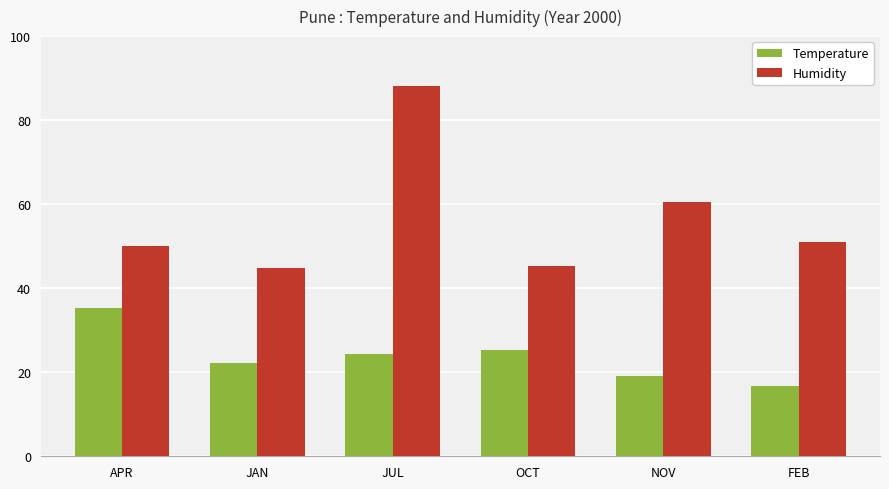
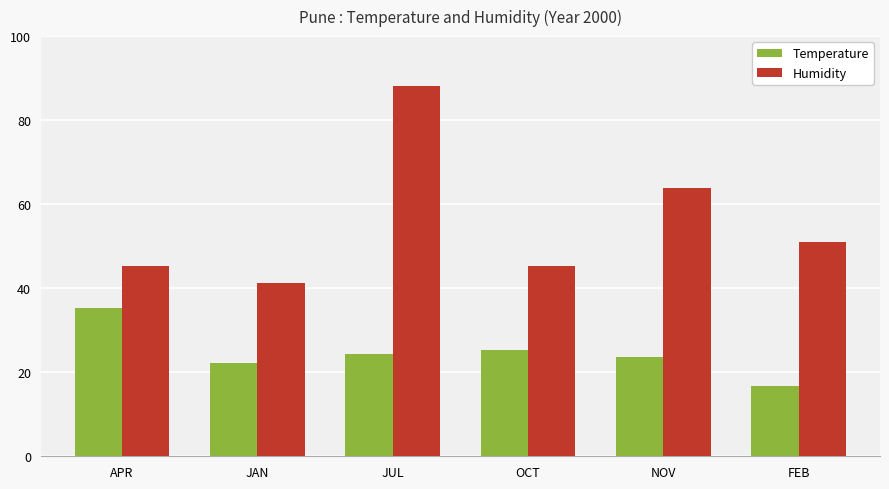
Humidity, APR: 50 -> 45
Humidity, JAN: 45 -> 41
Temperature, NOV: 19 -> 24
Humidity, NOV: 61 -> 64
